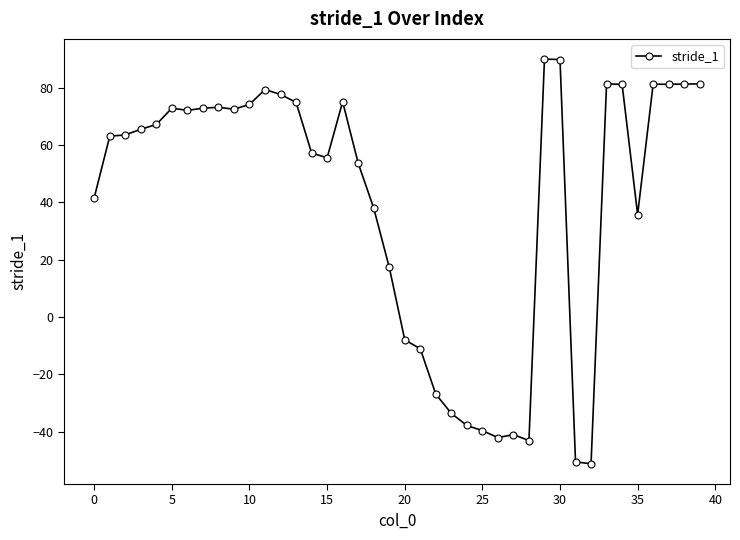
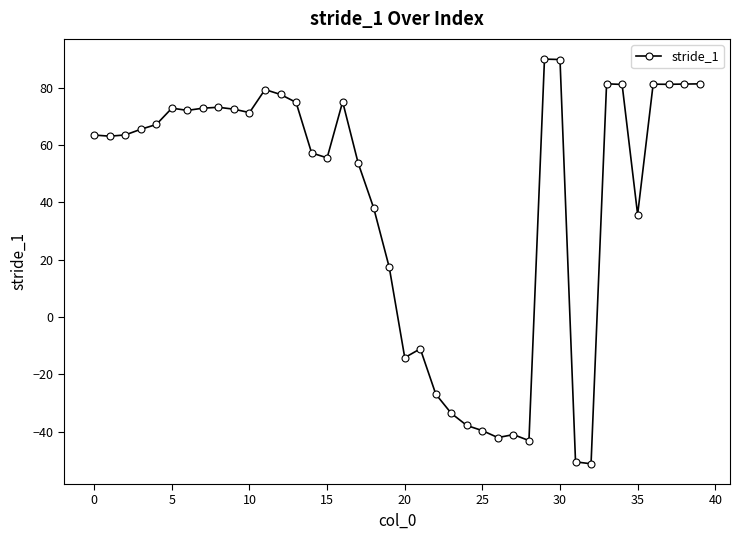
0: 42 -> 63
10: 74 -> 71
20: -8 -> -14
